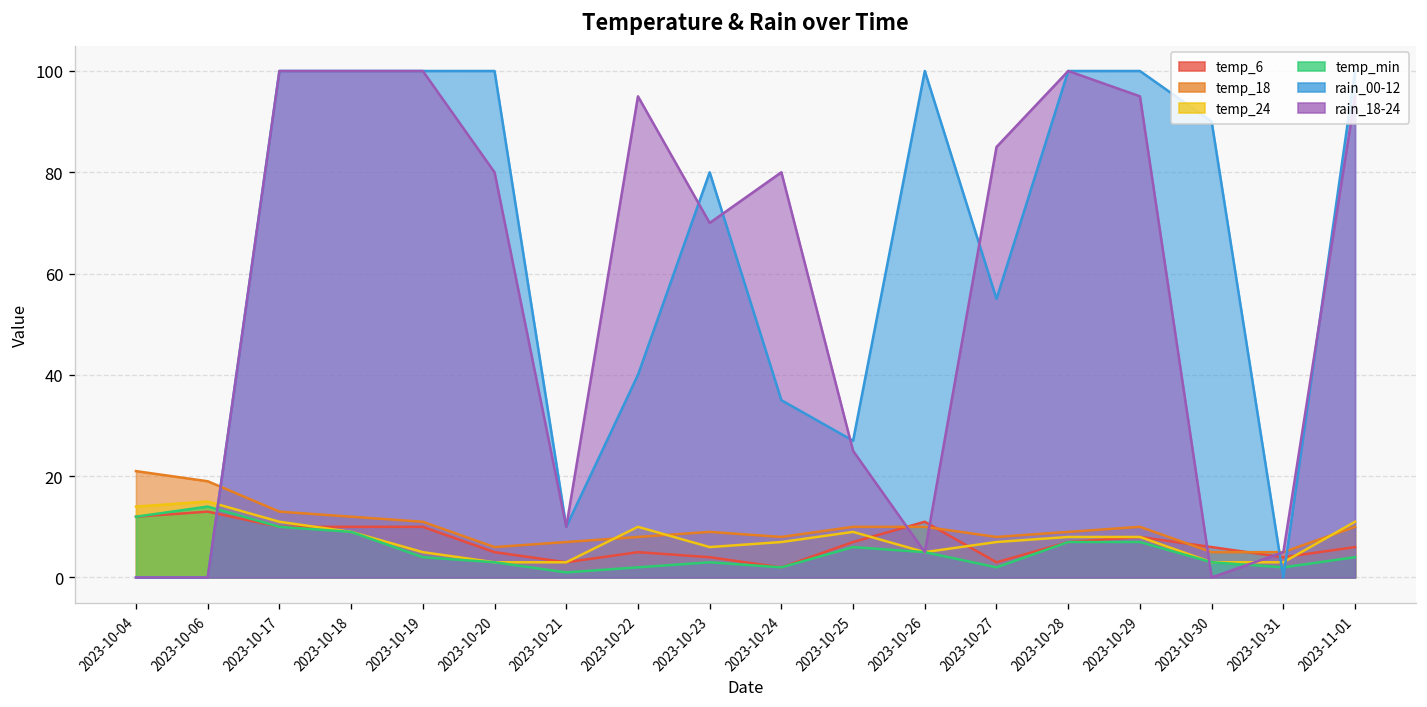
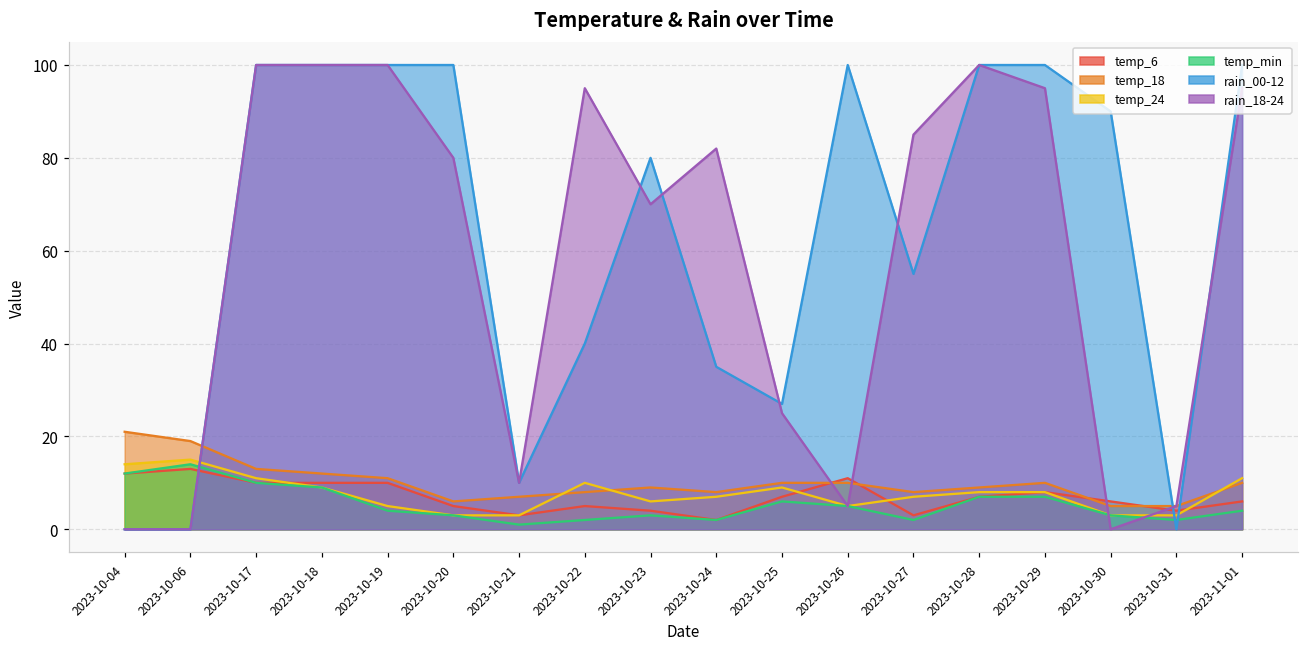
rain_18-24, 2023-10-24: 80 -> 82
